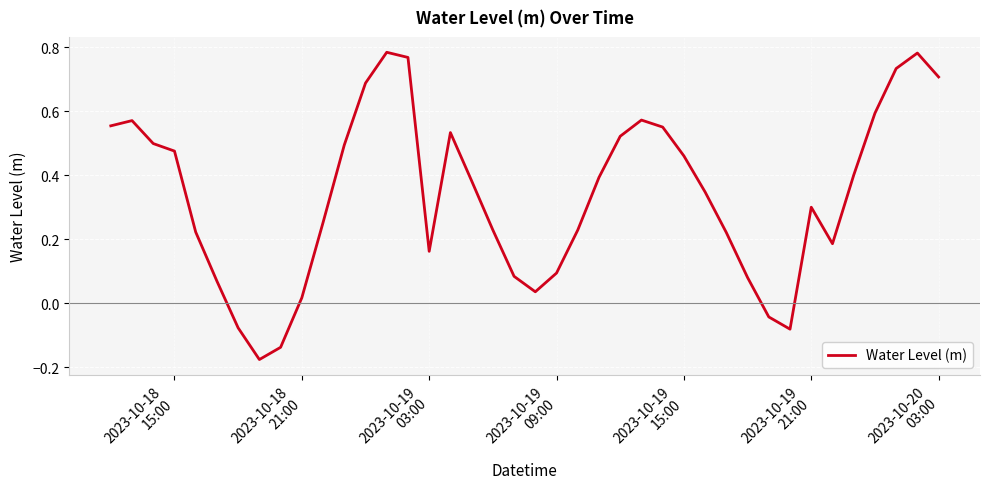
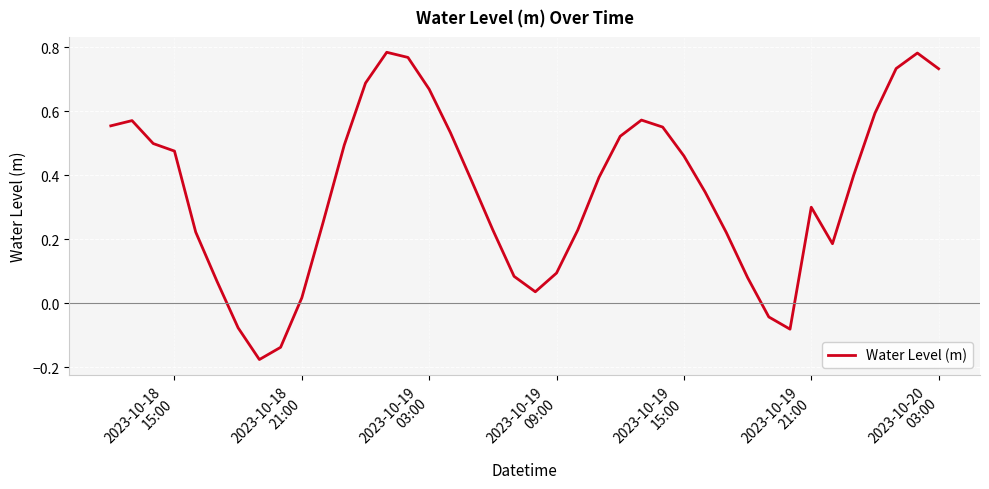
2023-10-19 03:00: 0.16 -> 0.67
2023-10-20 03:00: 0.71 -> 0.73
